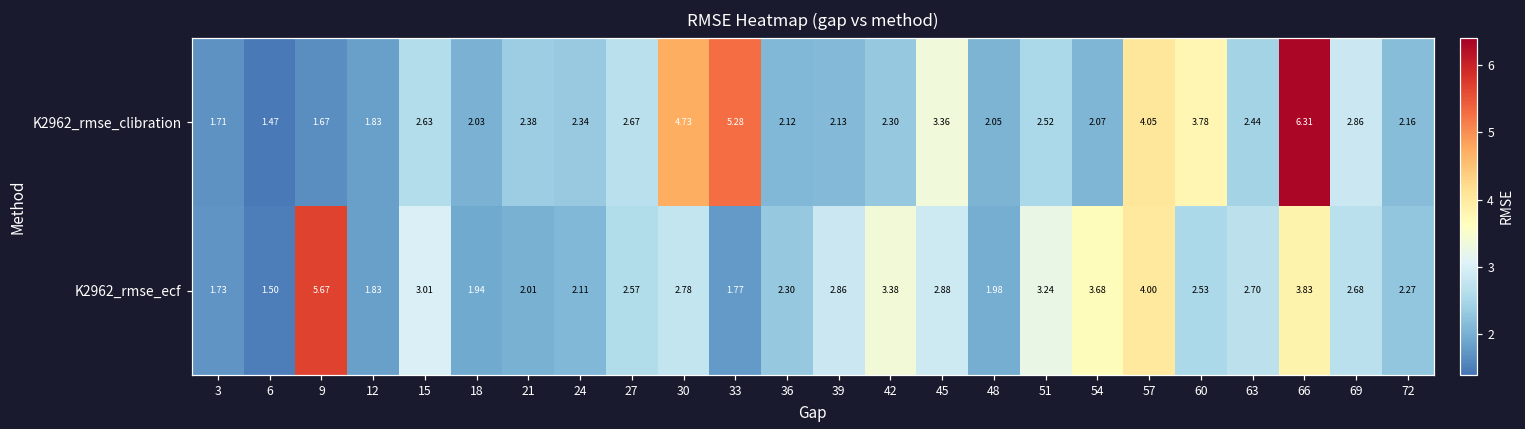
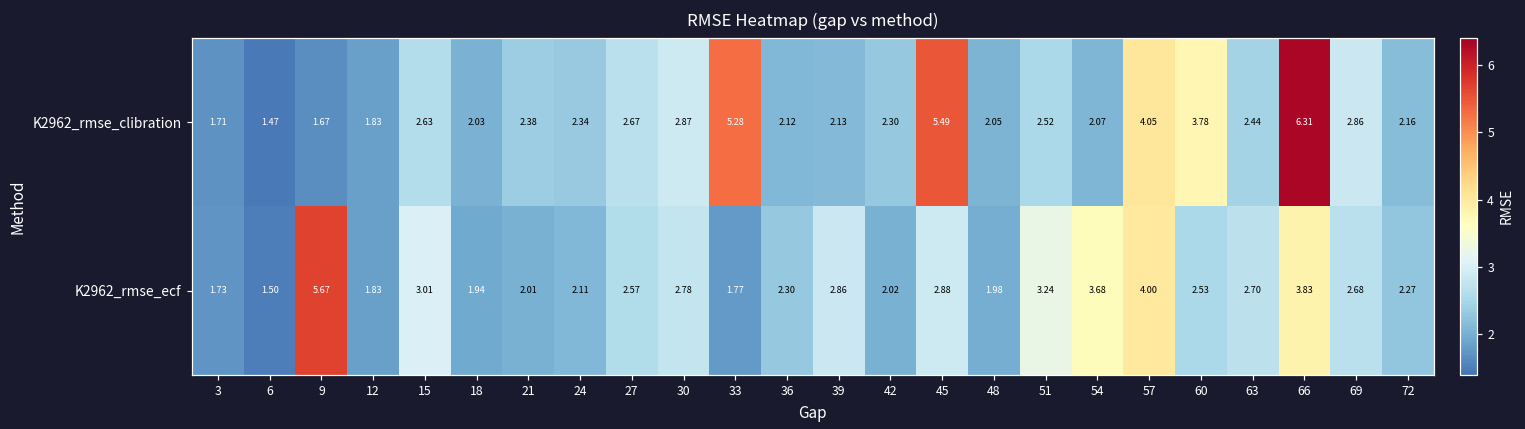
K2962_rmse_clibration, 30: 4.73 -> 2.87
K2962_rmse_clibration, 45: 3.36 -> 5.49
K2962_rmse_ecf, 42: 3.38 -> 2.02
